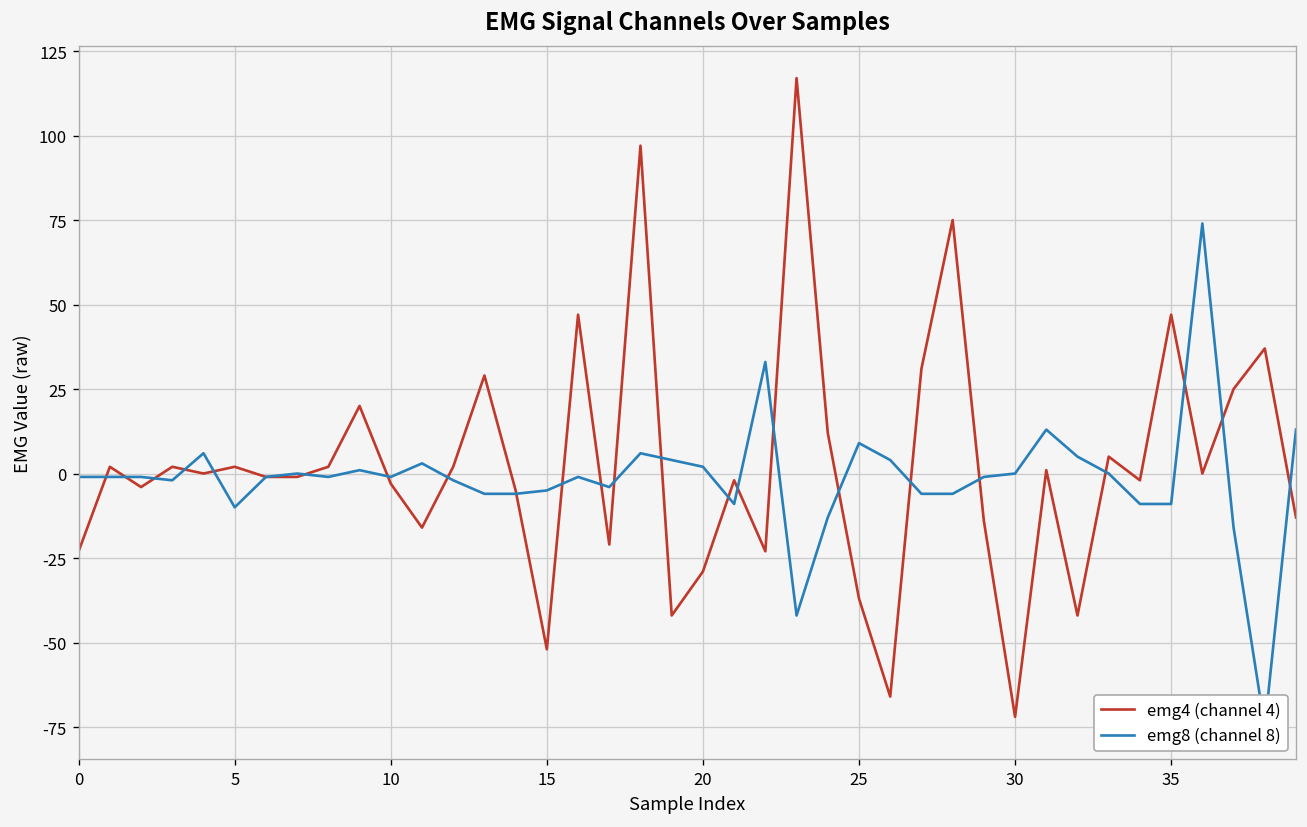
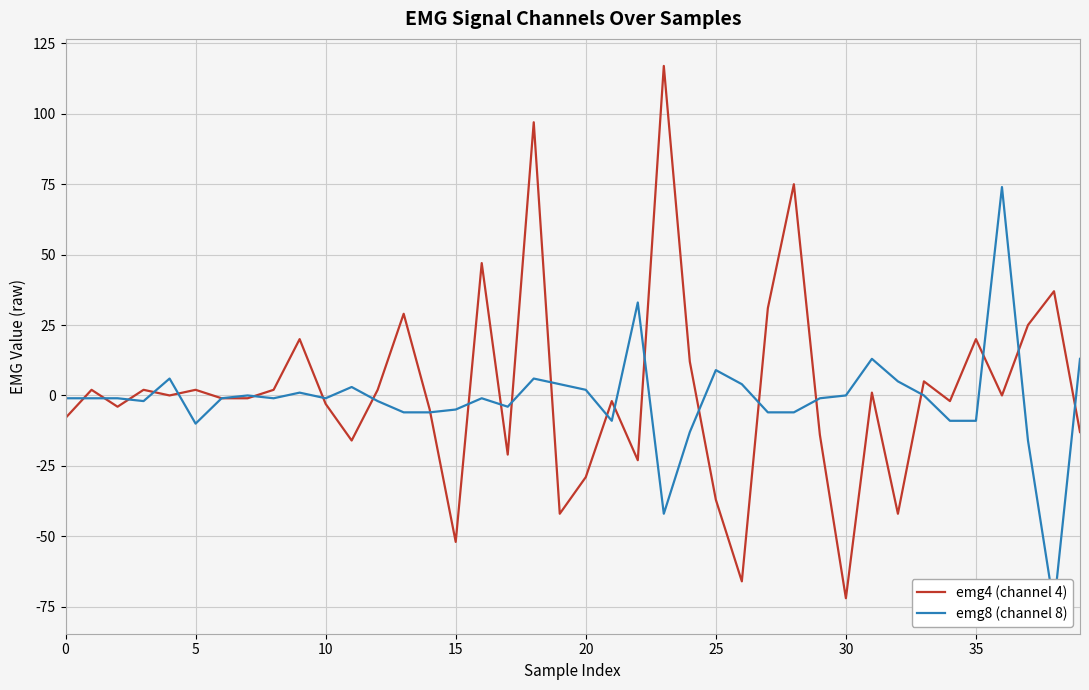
emg4 (channel 4), 0: -23 -> -8
emg4 (channel 4), 35: 47 -> 20
